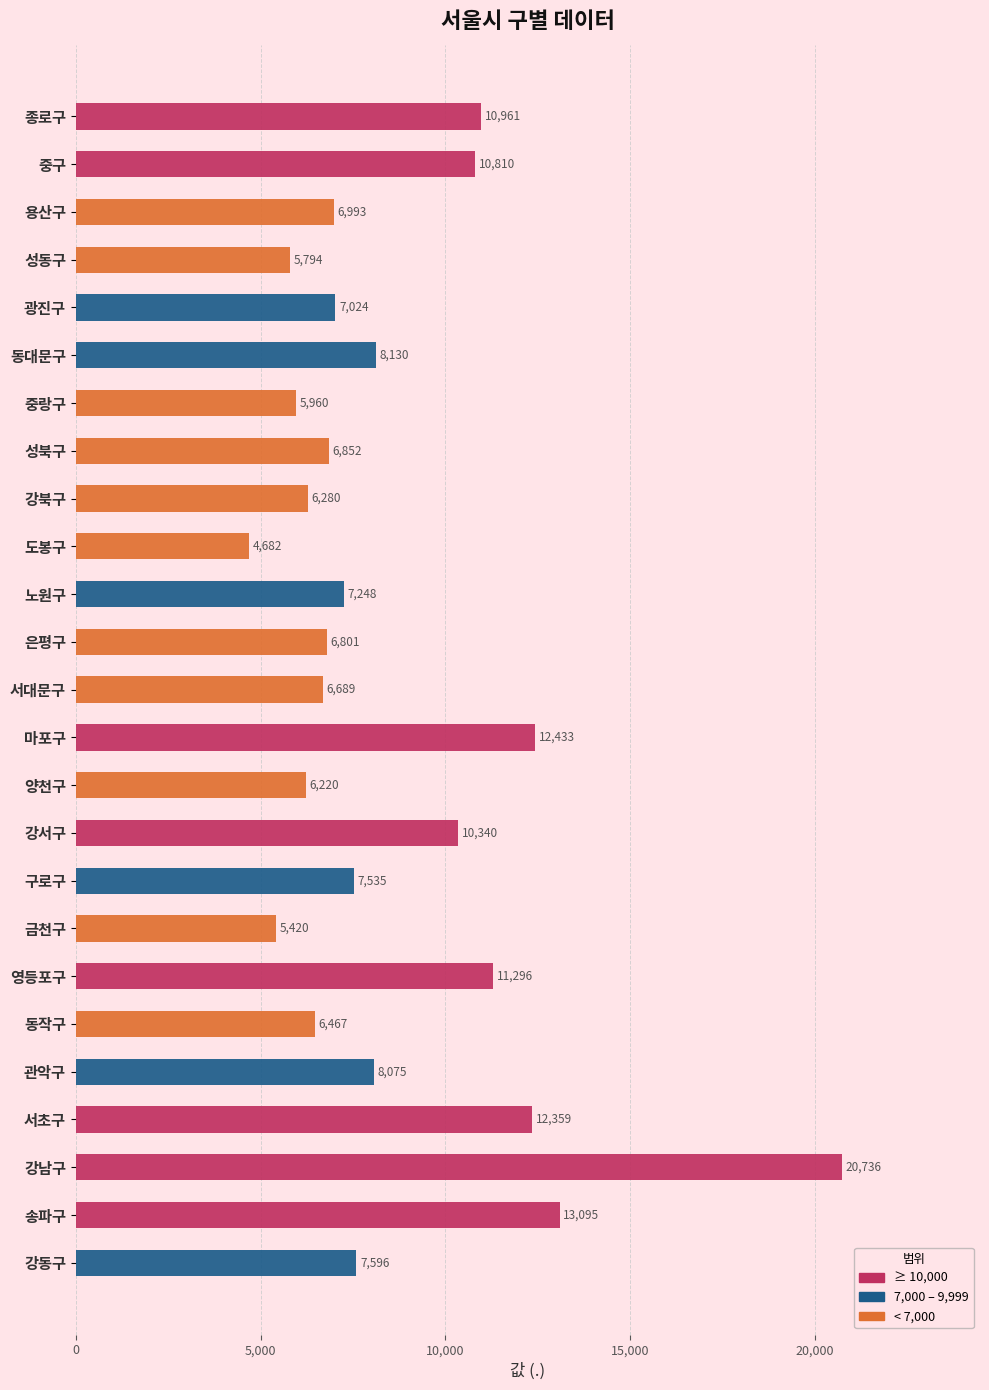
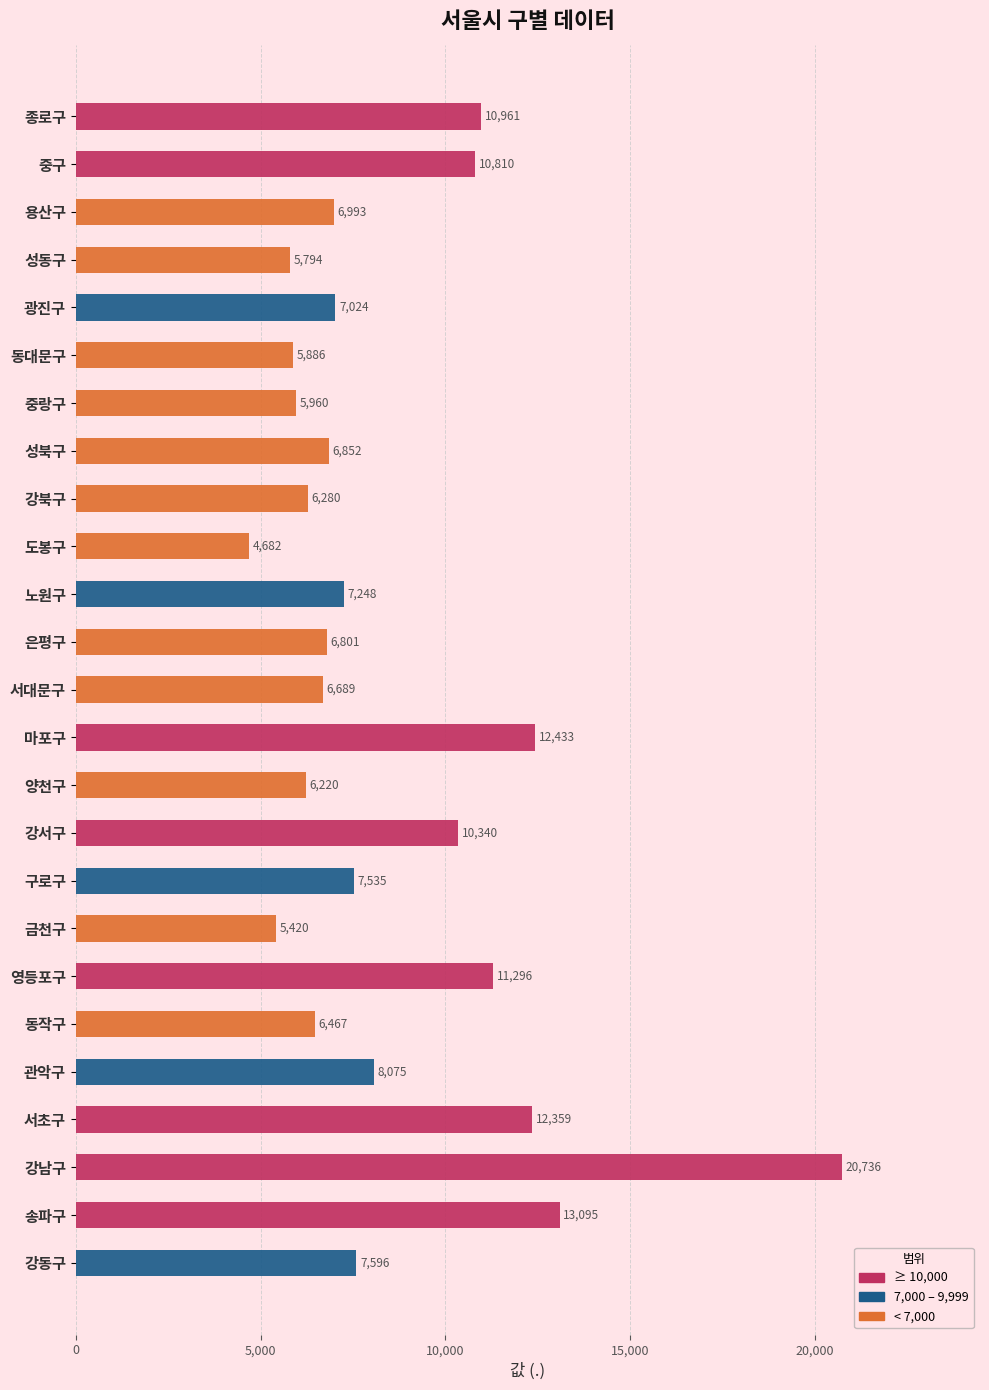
동대문구: 8,130 -> 5,886
